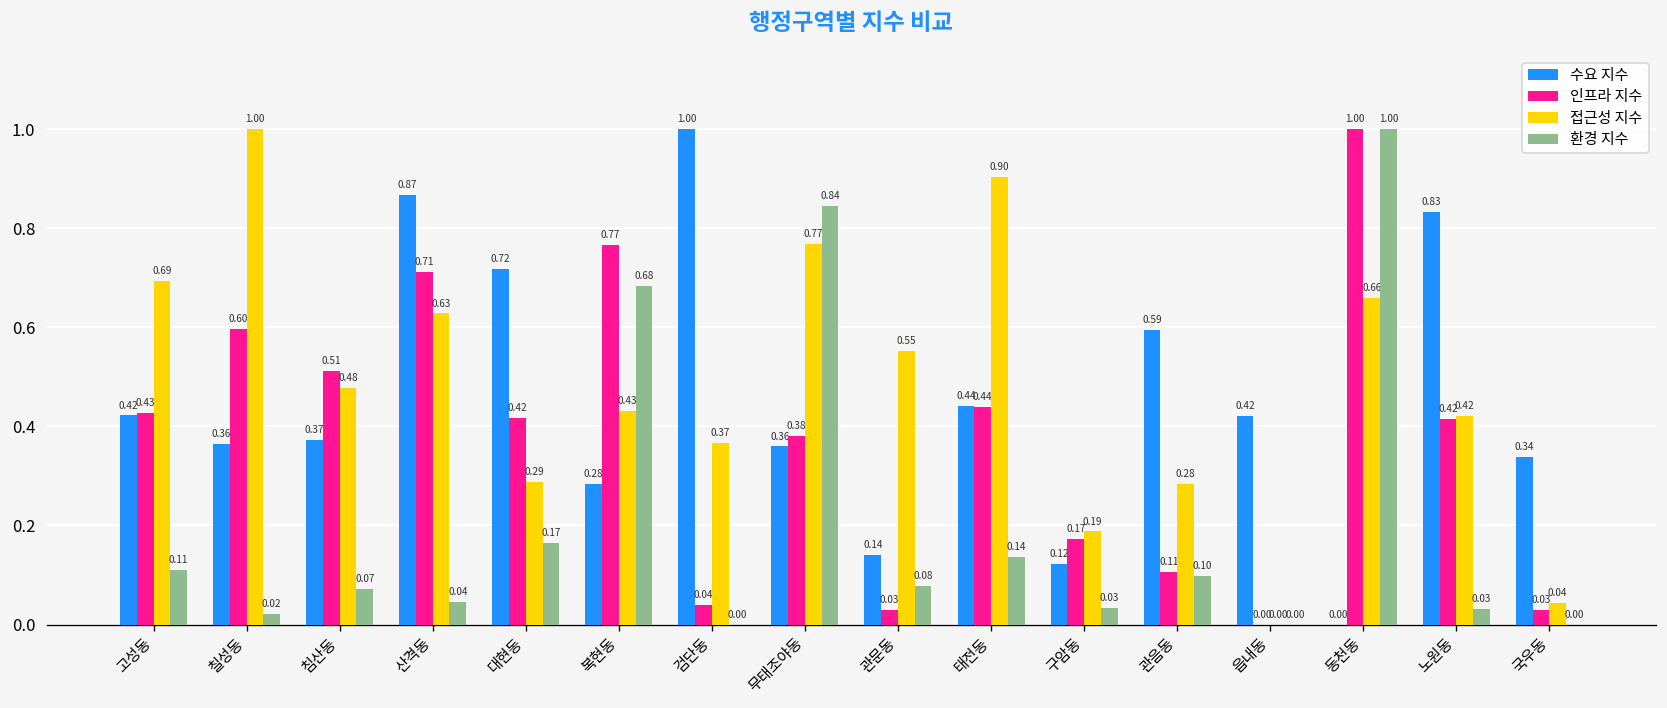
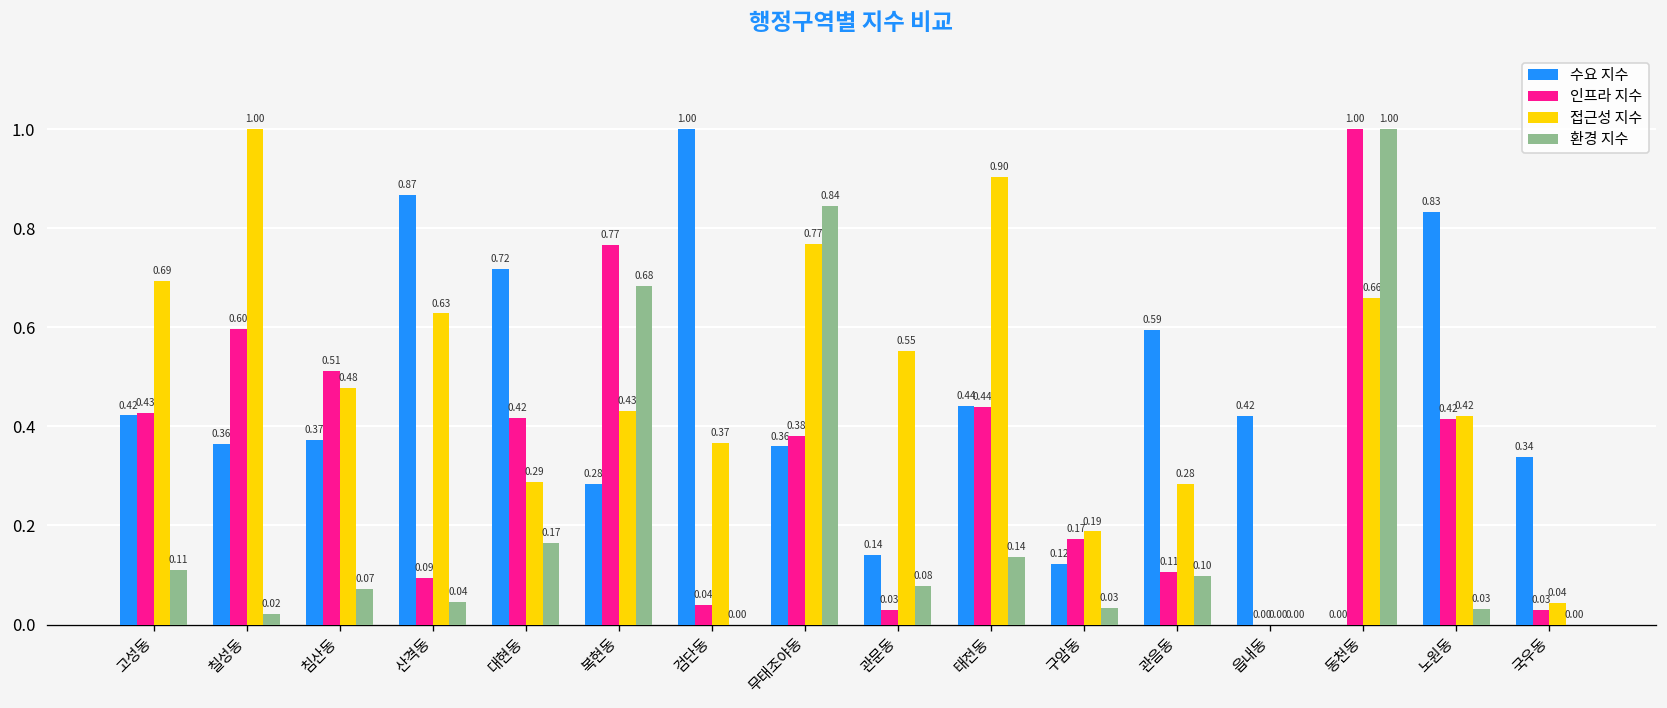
인프라 지수, 산격동: 0.71 -> 0.09
